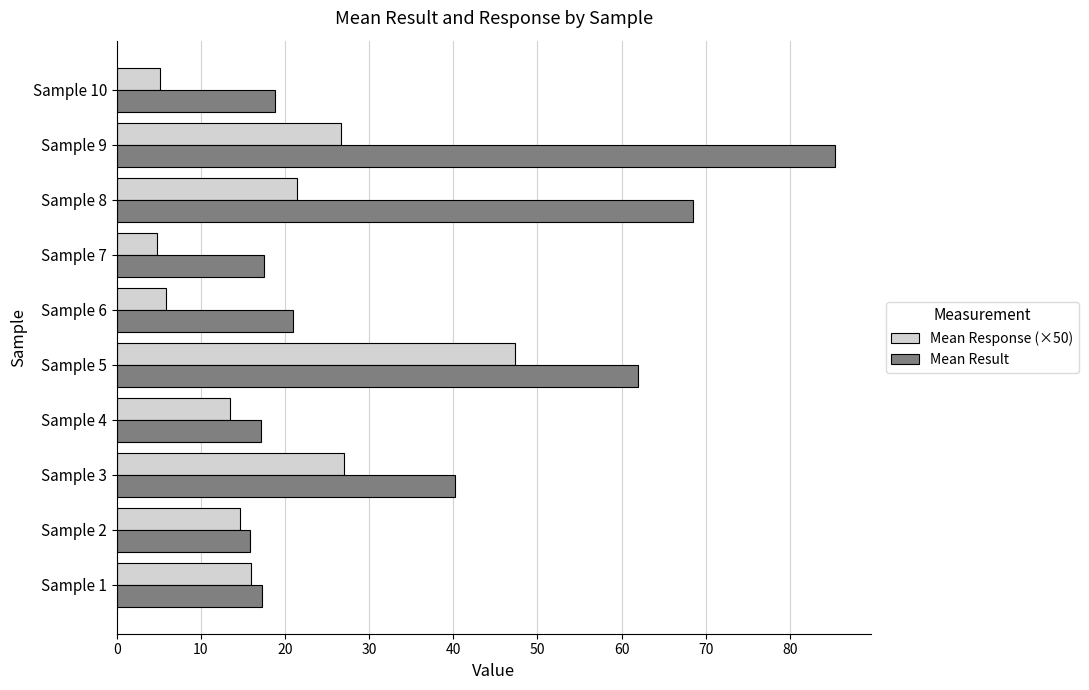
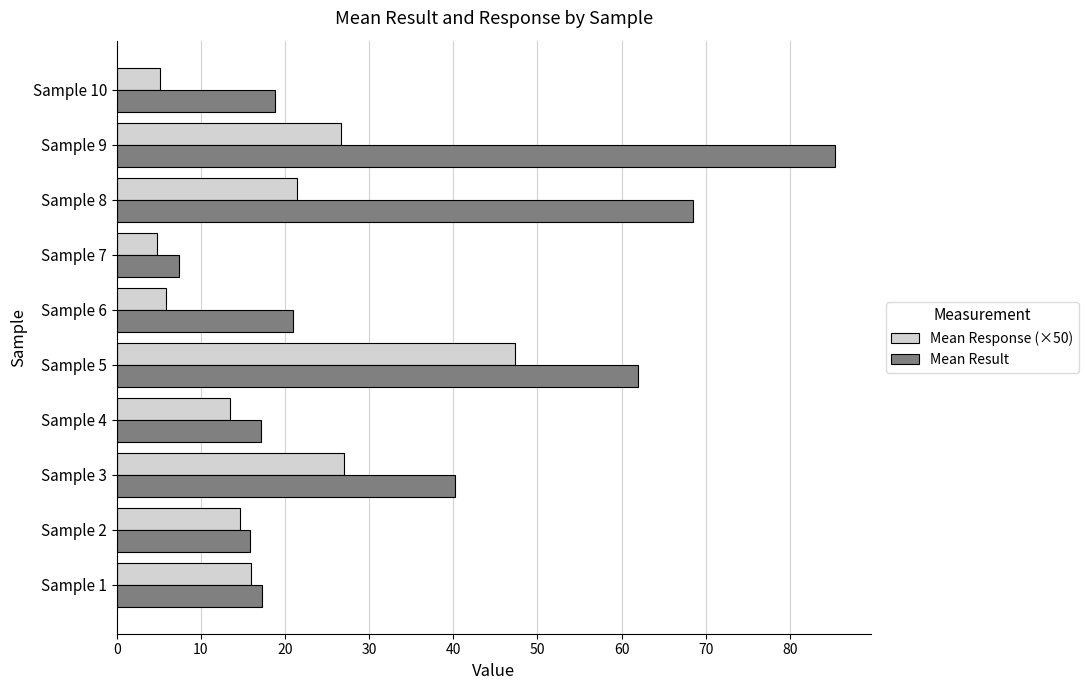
Mean Result, Sample 7: 18 -> 7
